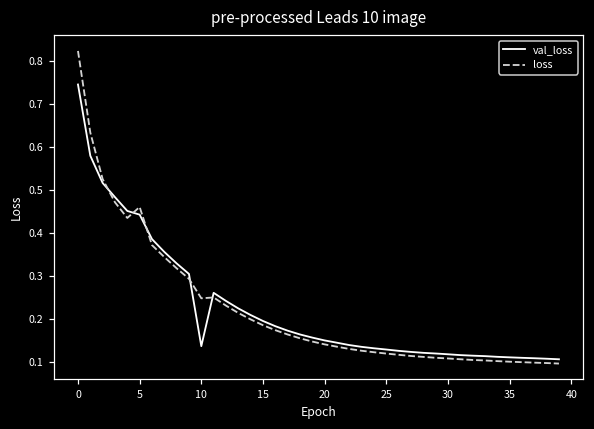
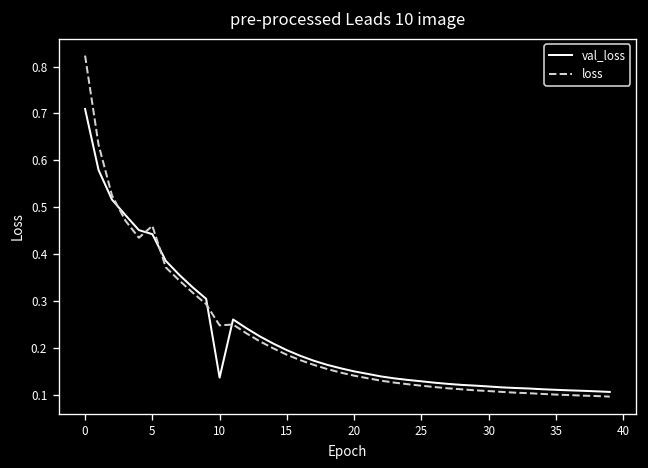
val_loss, 0: 0.75 -> 0.71
